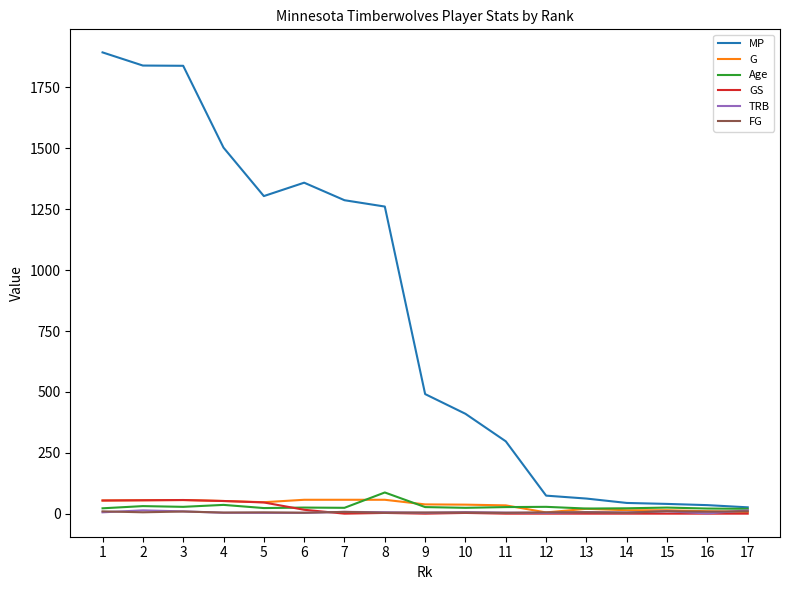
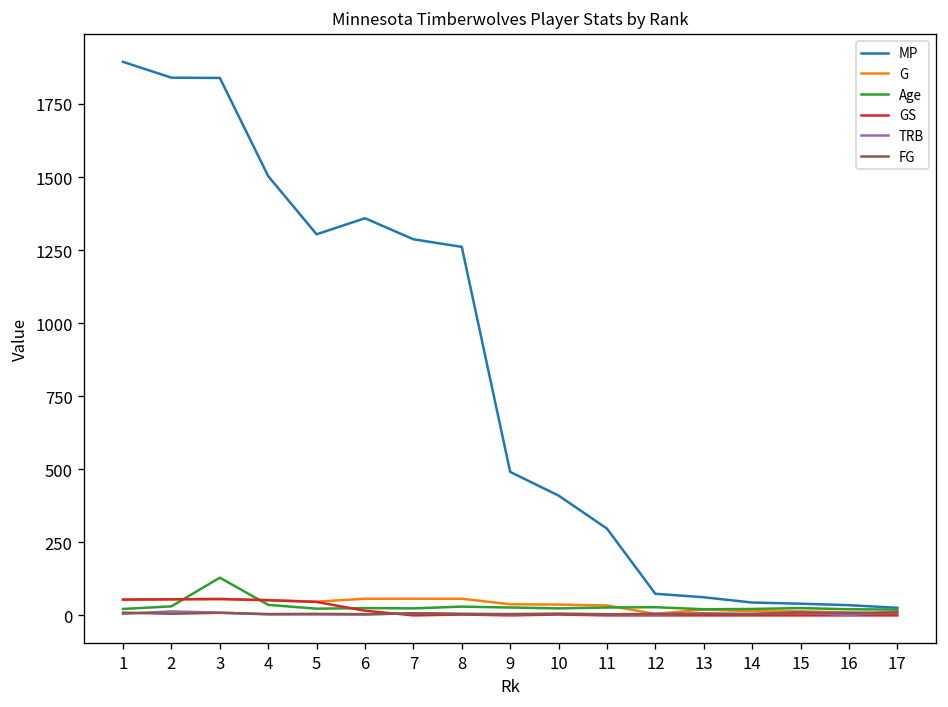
Age, 3: 30 -> 130
Age, 8: 90 -> 30
